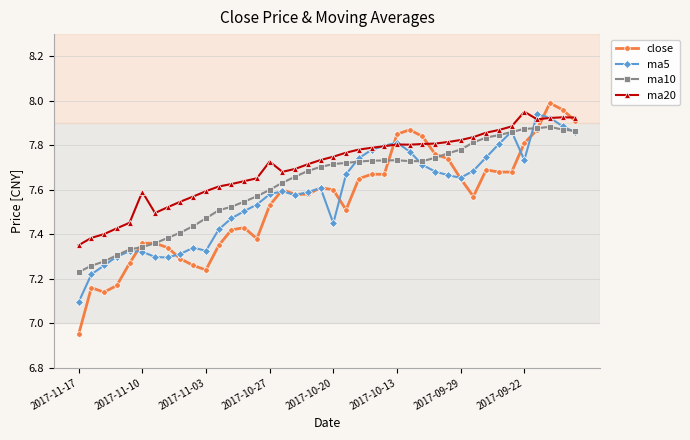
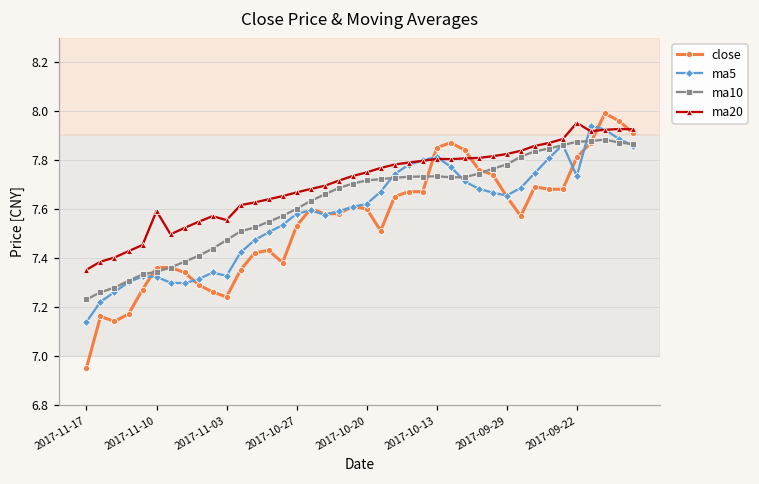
ma5, 2017-11-17: 7.10 -> 7.14
ma20, 2017-11-03: 7.59 -> 7.55
ma20, 2017-10-27: 7.73 -> 7.67
ma5, 2017-10-20: 7.45 -> 7.62
